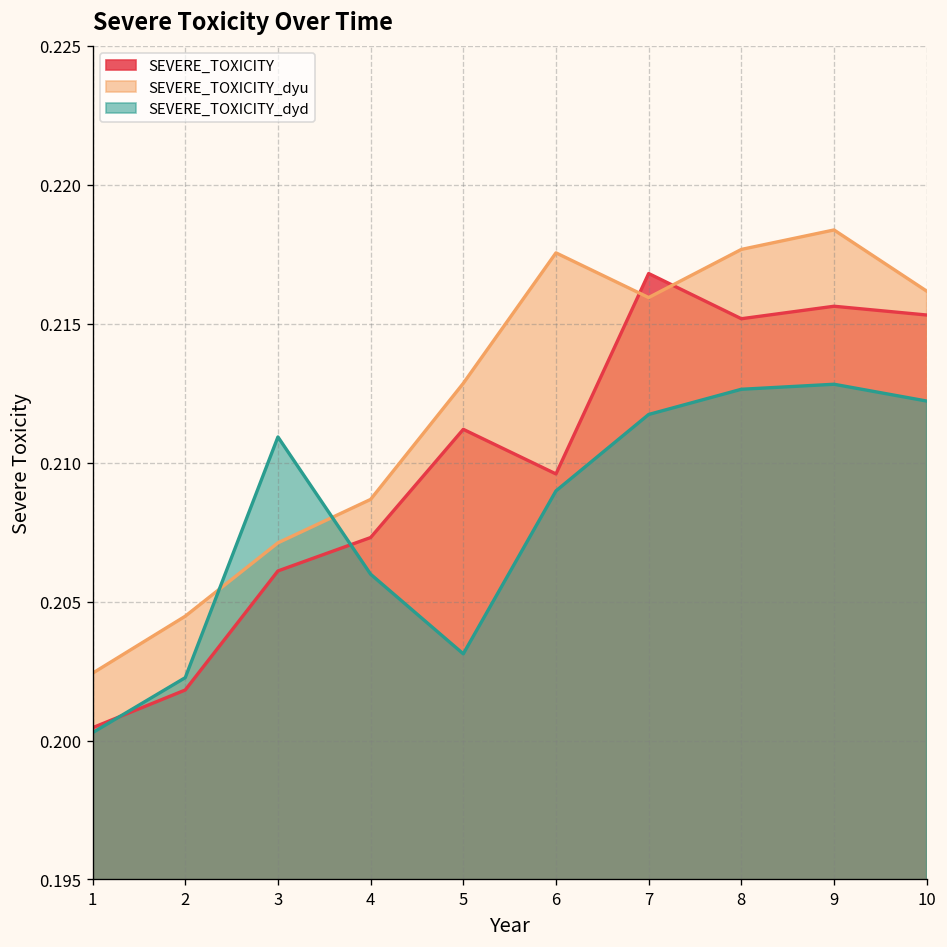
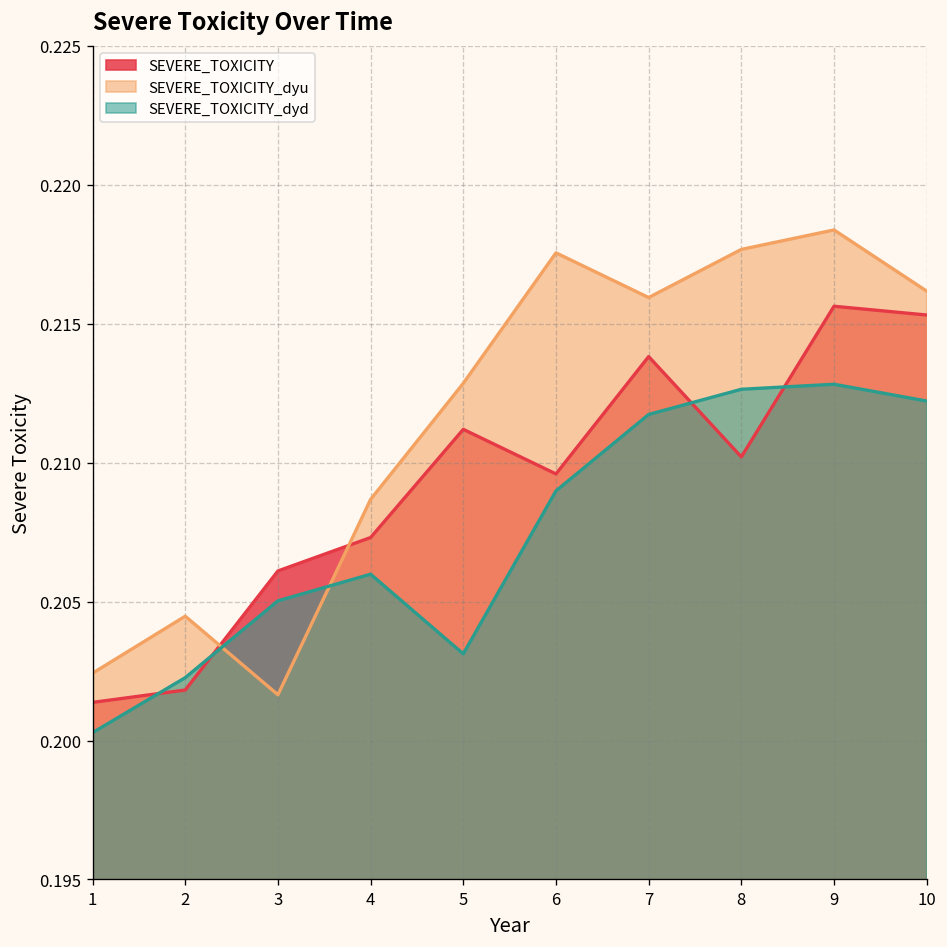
SEVERE_TOXICITY, 1: 0.2005 -> 0.2014
SEVERE_TOXICITY_dyu, 3: 0.2071 -> 0.2016
SEVERE_TOXICITY_dyd, 3: 0.2109 -> 0.2050
SEVERE_TOXICITY, 7: 0.2168 -> 0.2138
SEVERE_TOXICITY, 8: 0.2152 -> 0.2102
